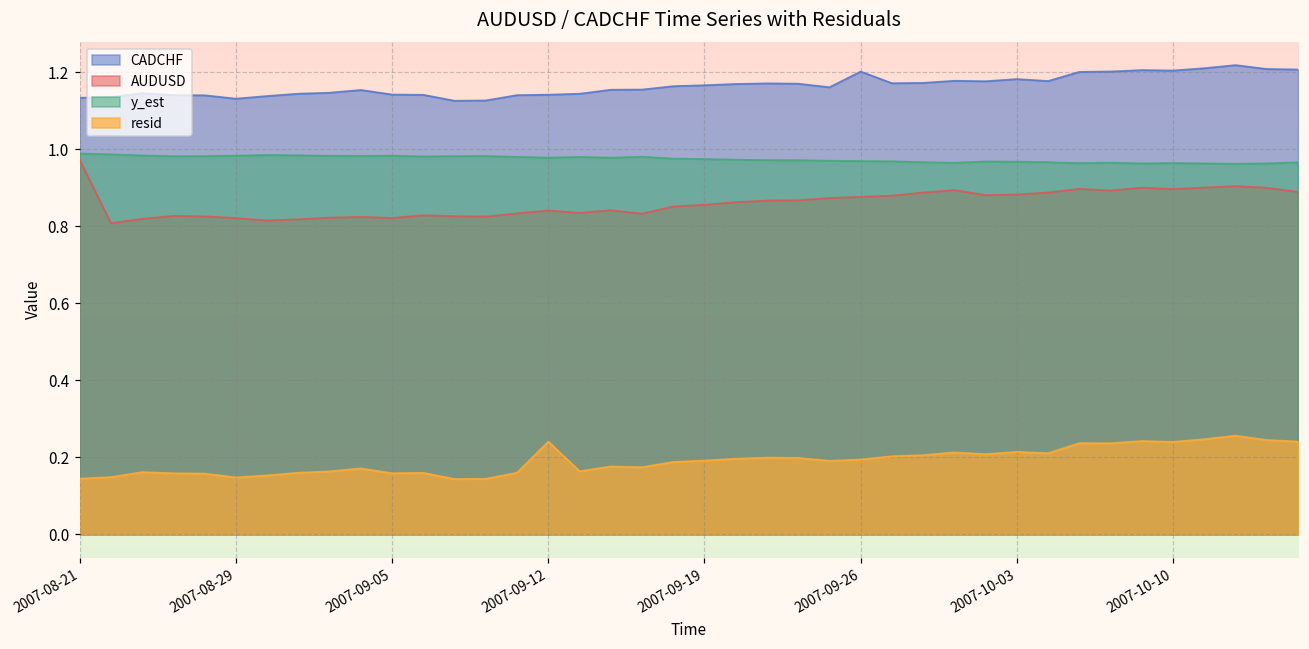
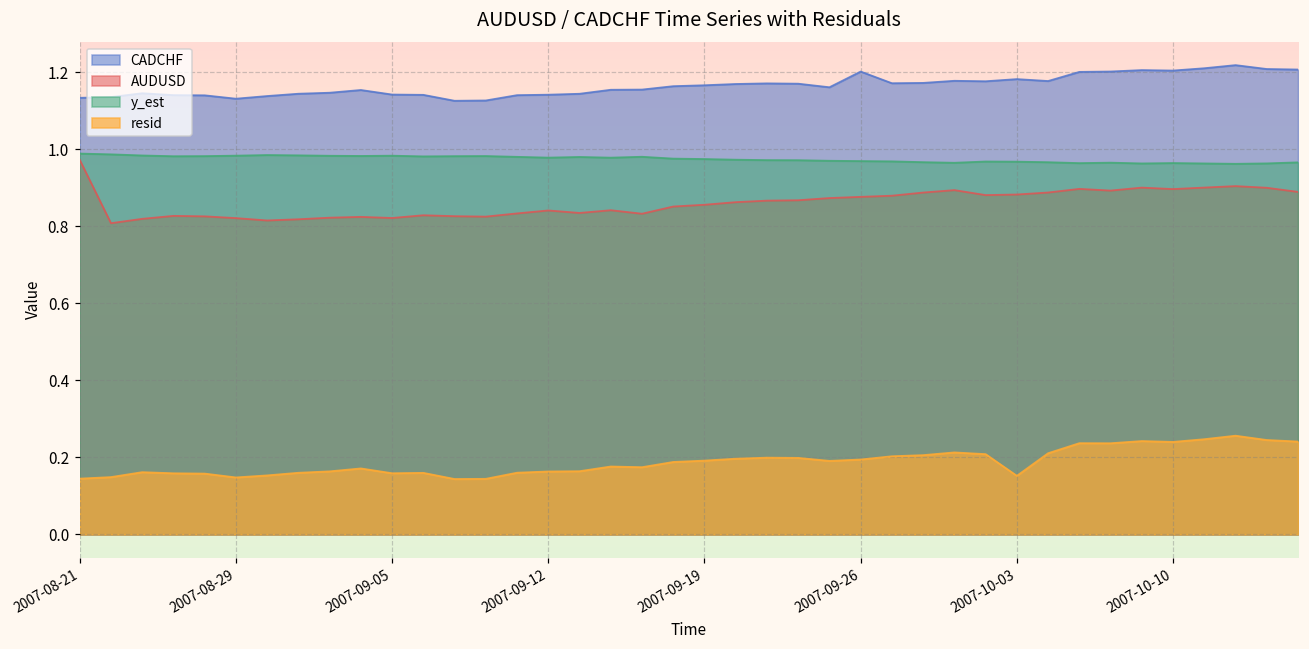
resid, 2007-09-12: 0.24 -> 0.16
resid, 2007-10-03: 0.21 -> 0.15
